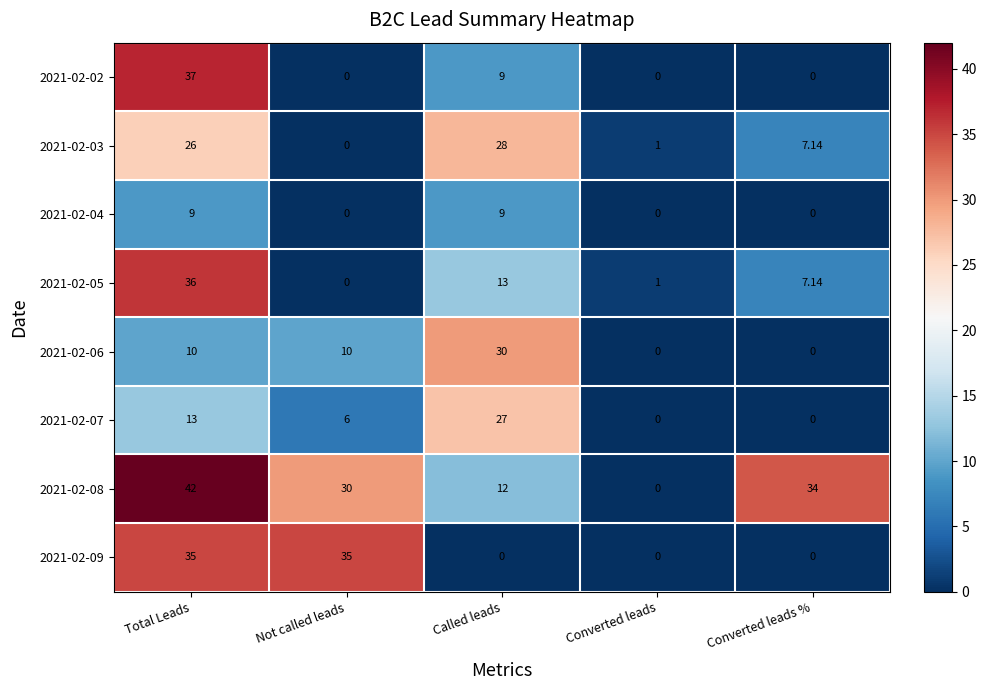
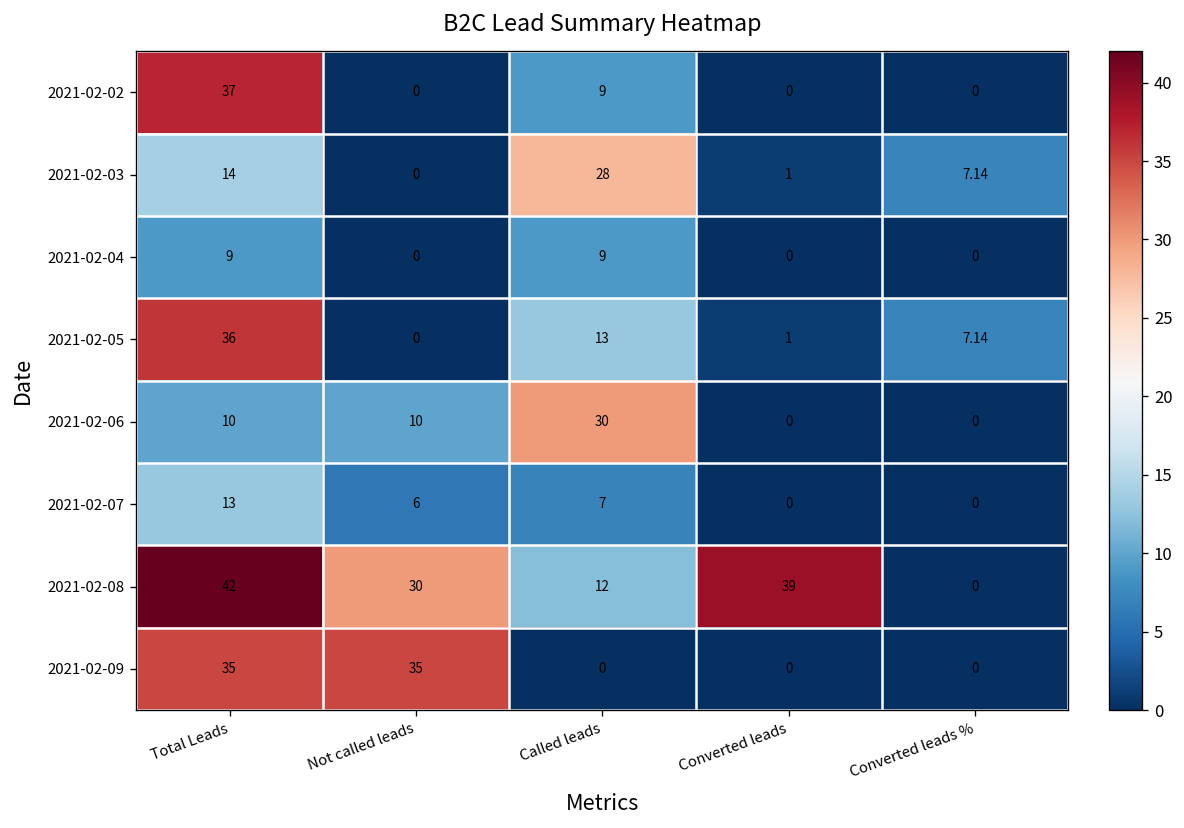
2021-02-03, Total Leads: 26 -> 14
2021-02-07, Called leads: 27 -> 7
2021-02-08, Converted leads: 0 -> 39
2021-02-08, Converted leads %: 34 -> 0
